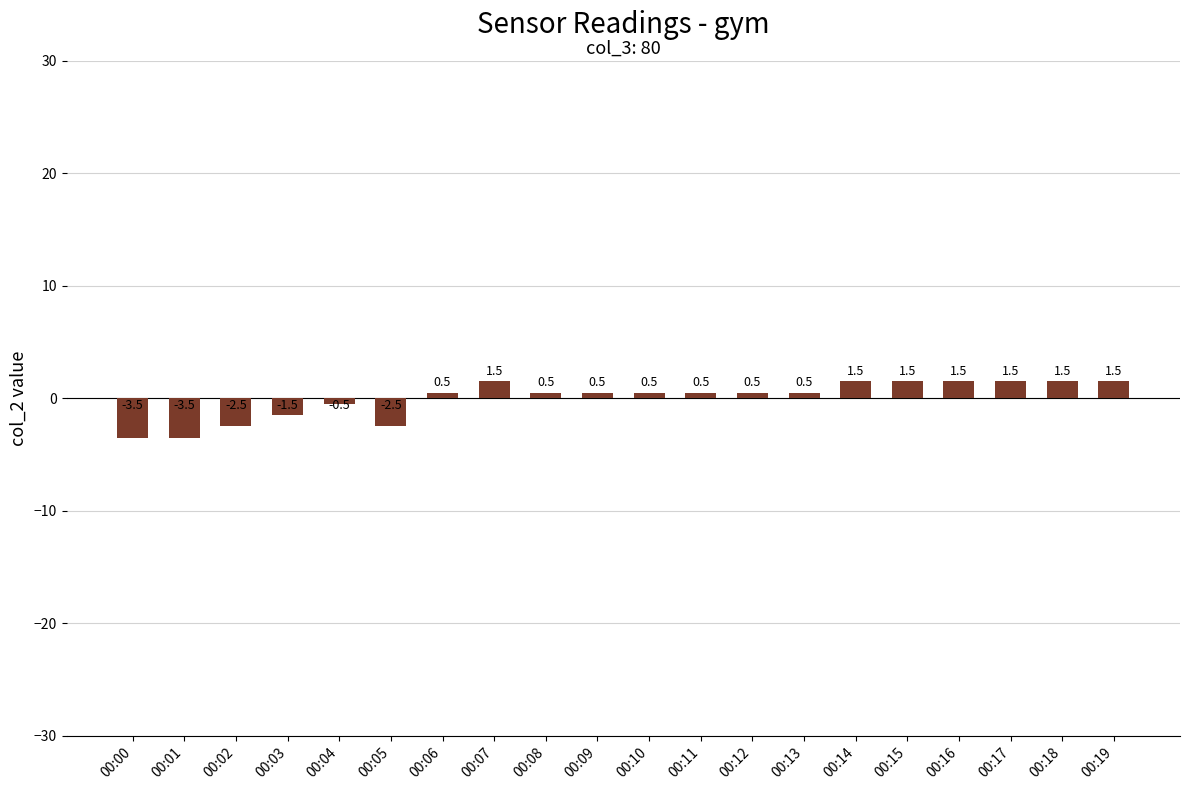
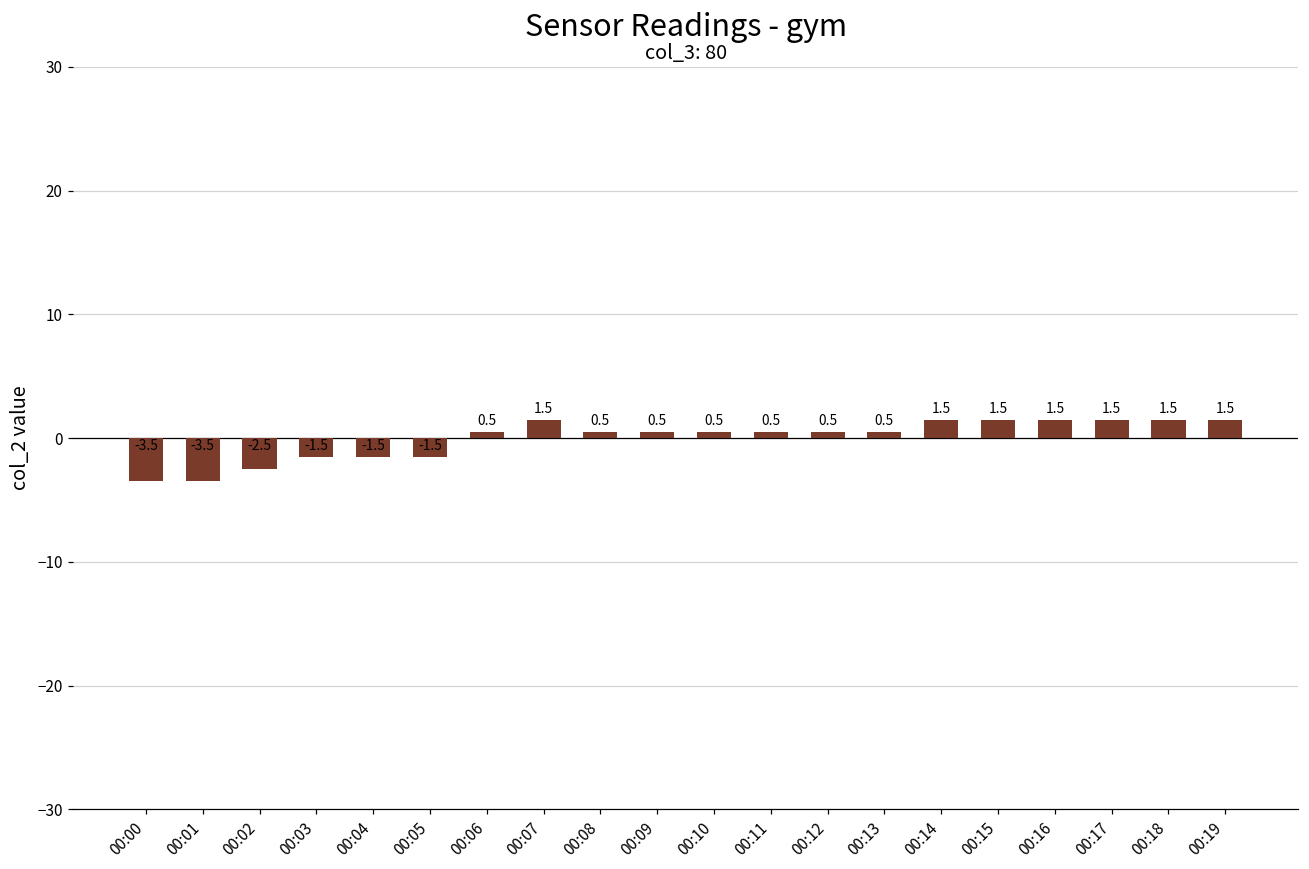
00:04: -0.5 -> -1.5
00:05: -2.5 -> -1.5
